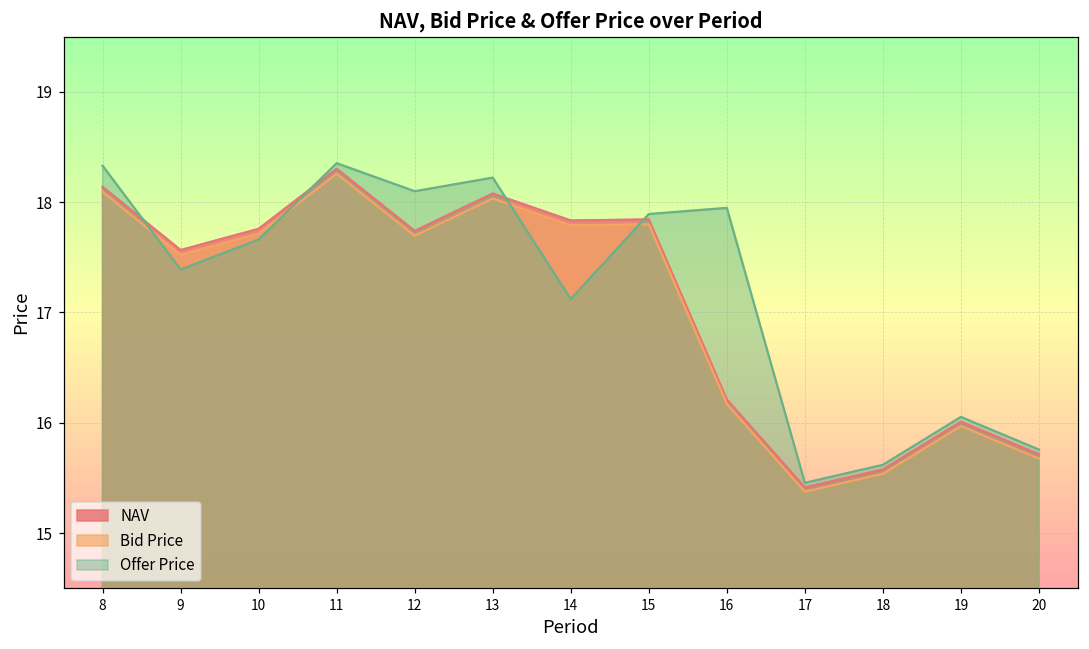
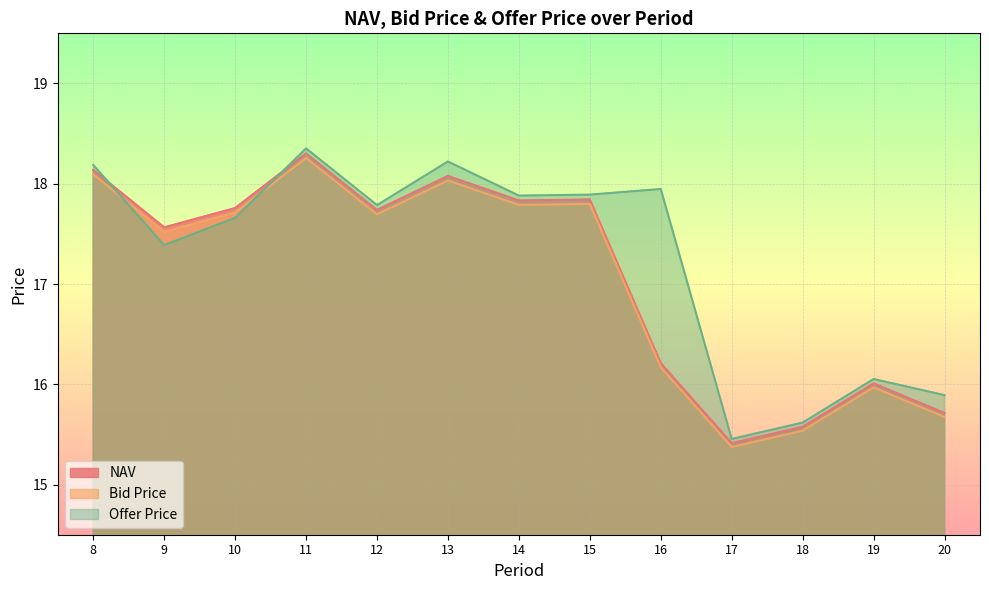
Offer Price, 8: 18.33 -> 18.19
Offer Price, 12: 18.10 -> 17.79
Offer Price, 14: 17.12 -> 17.88
Offer Price, 20: 15.76 -> 15.89
